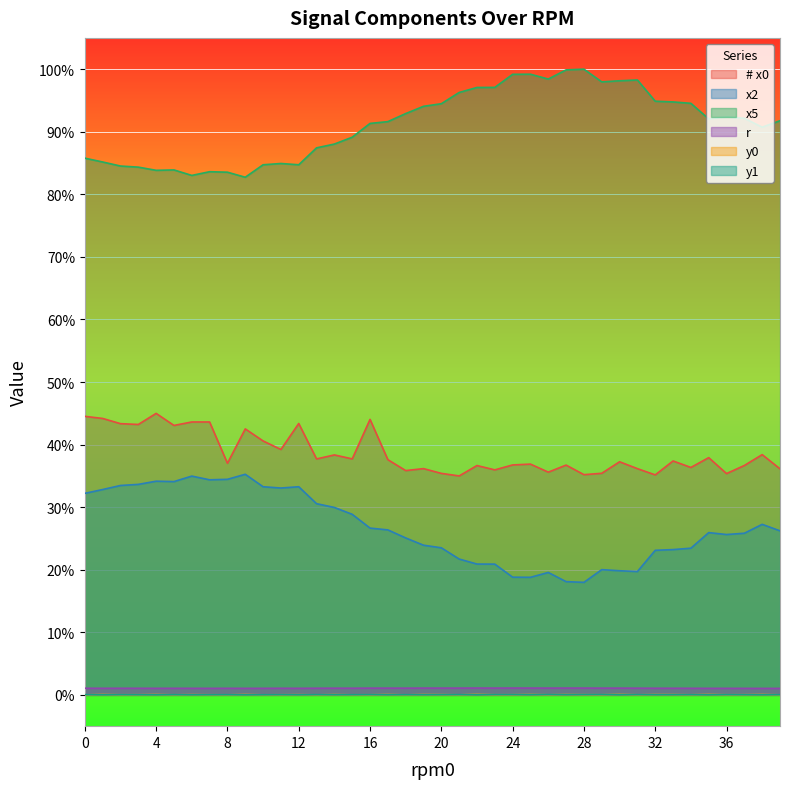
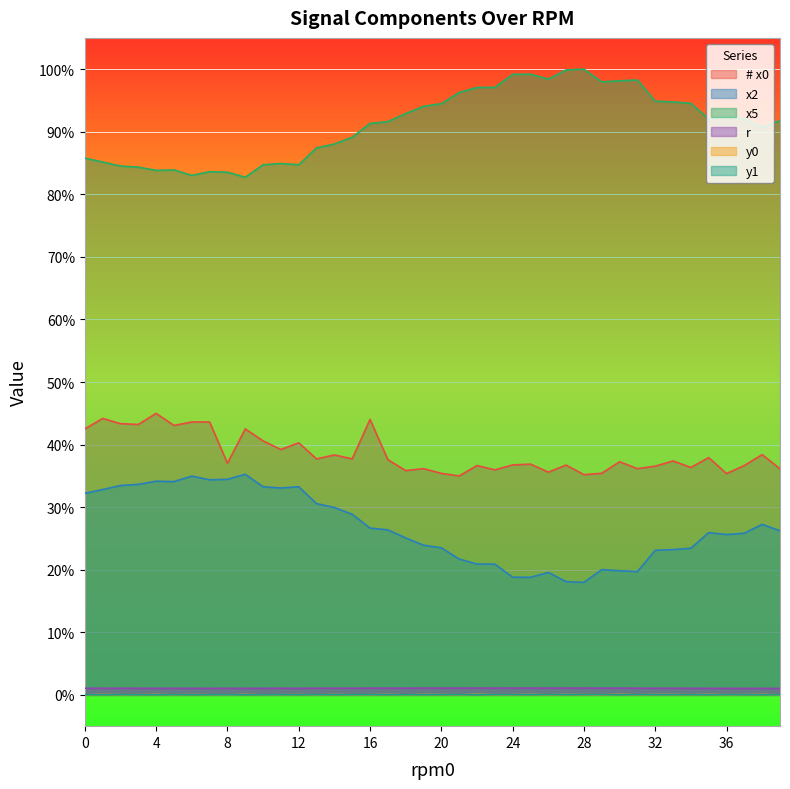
# x0, 0: 45% -> 43%
# x0, 12: 43% -> 40%
# x0, 32: 35% -> 37%
